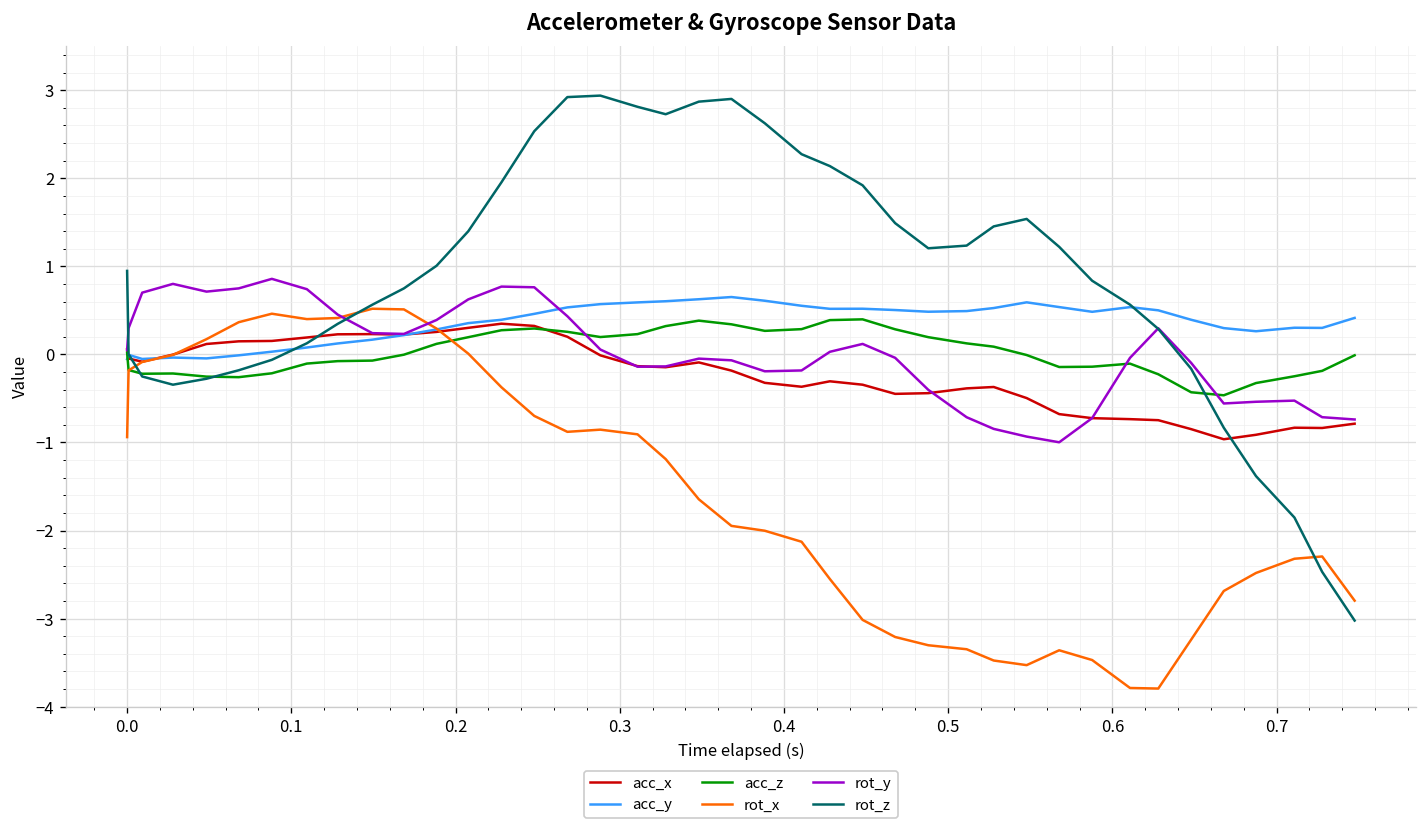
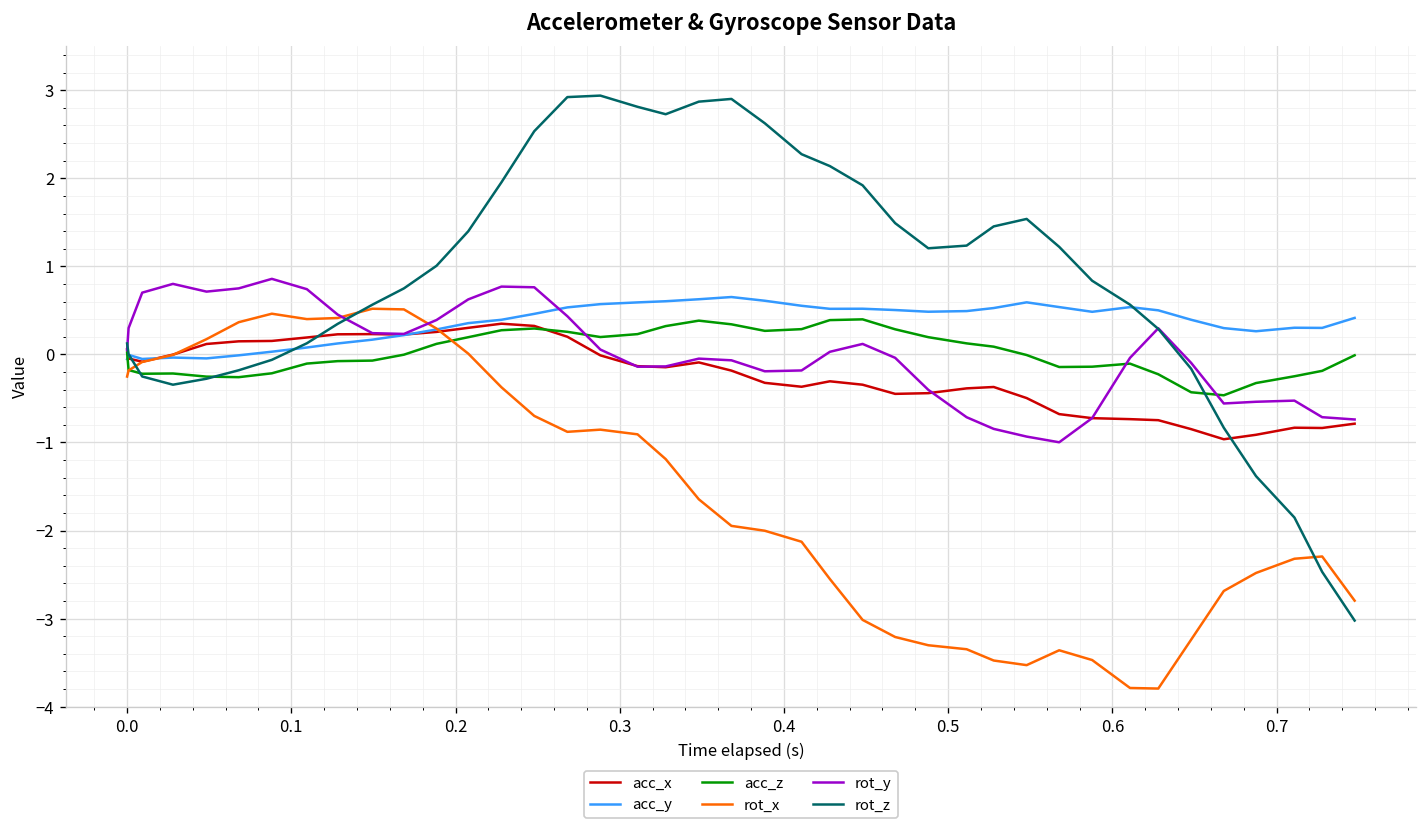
rot_x, 0.0: -0.9 -> -0.3
rot_z, 0.0: 0.9 -> 0.1
